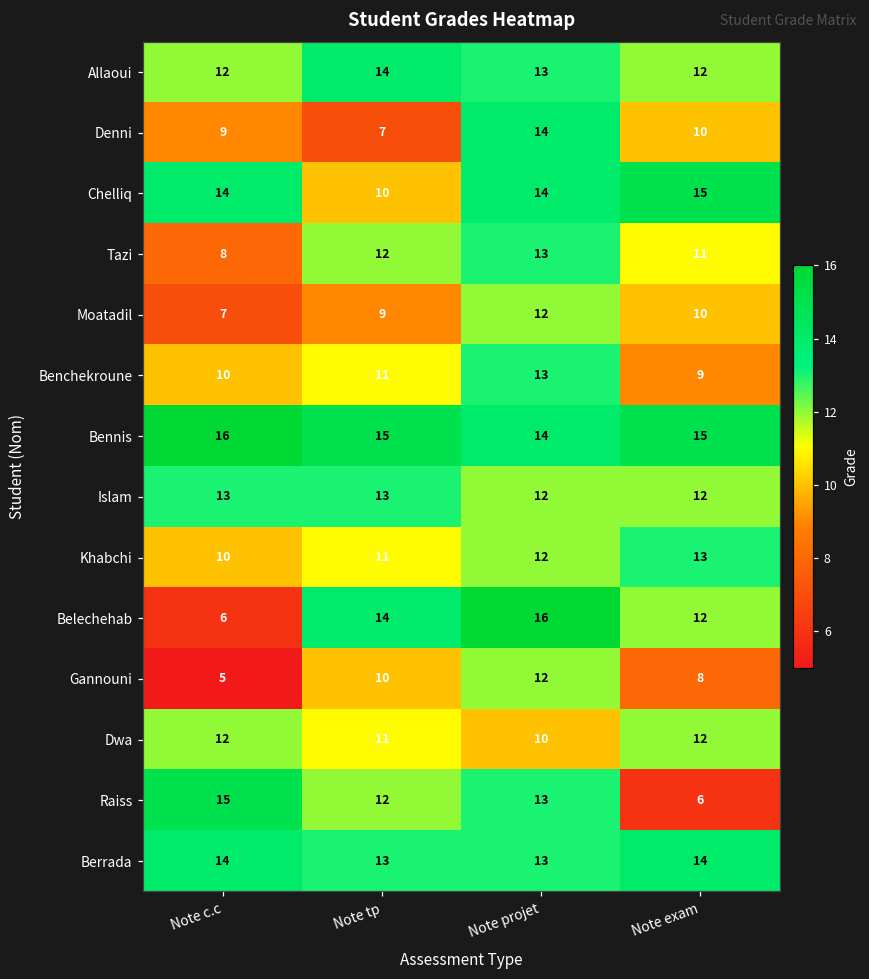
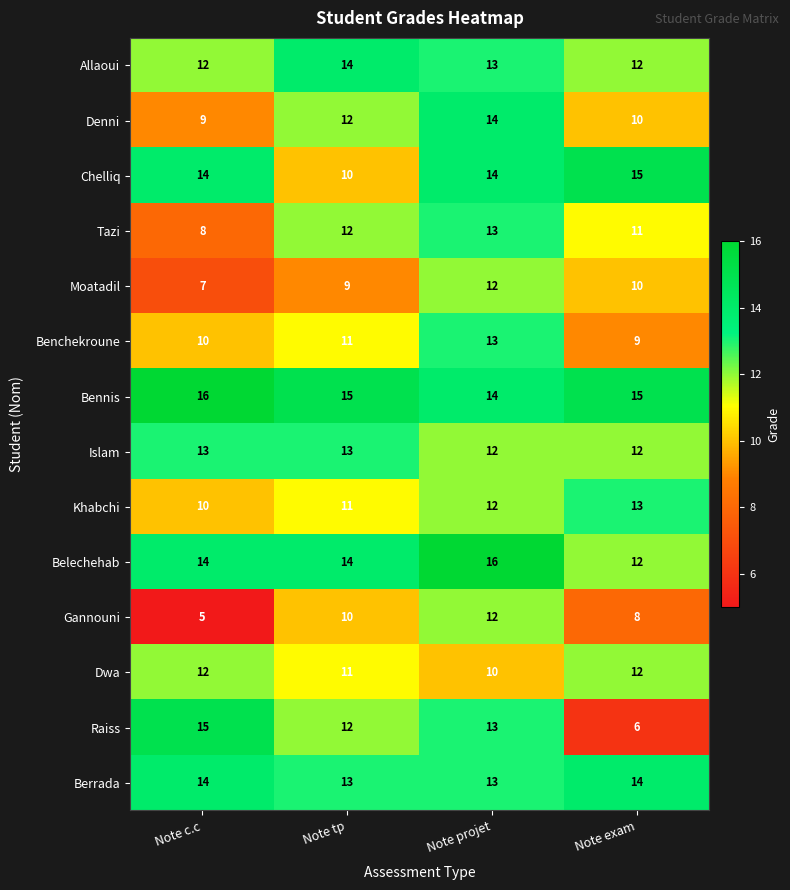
Denni, Note tp: 7 -> 12
Belechehab, Note c.c: 6 -> 14
